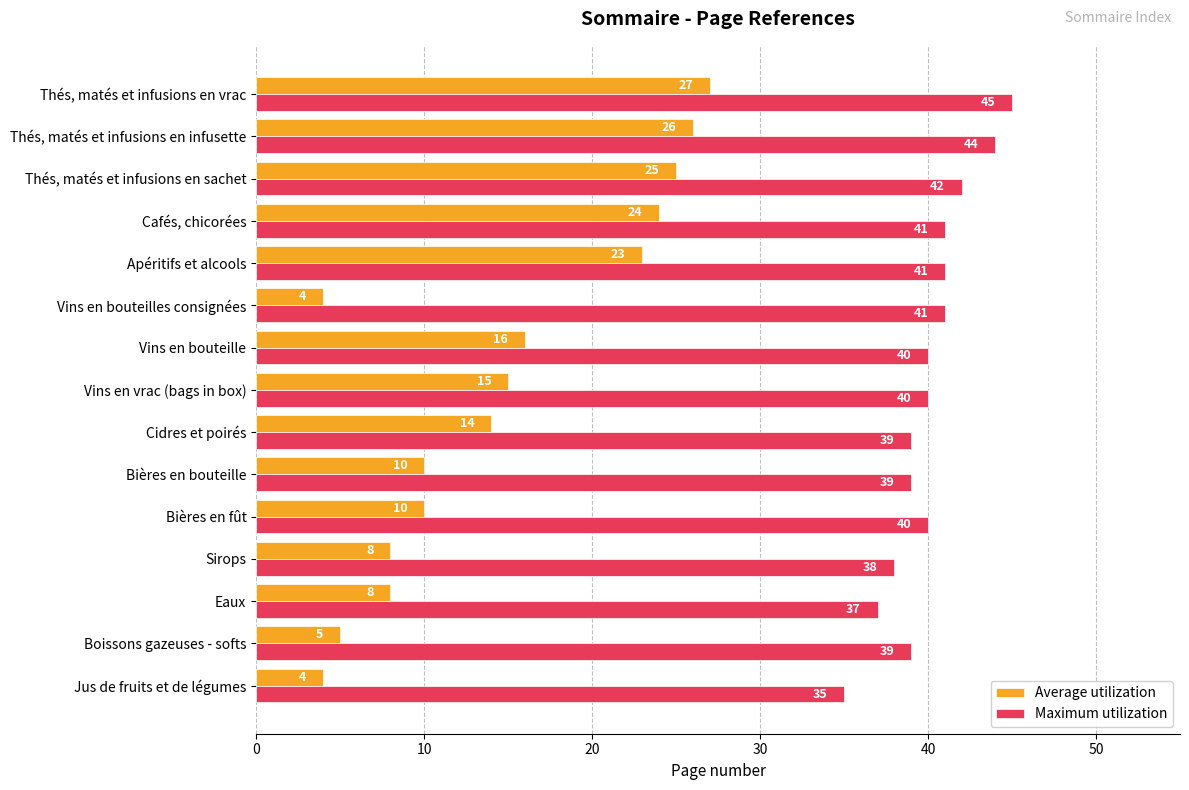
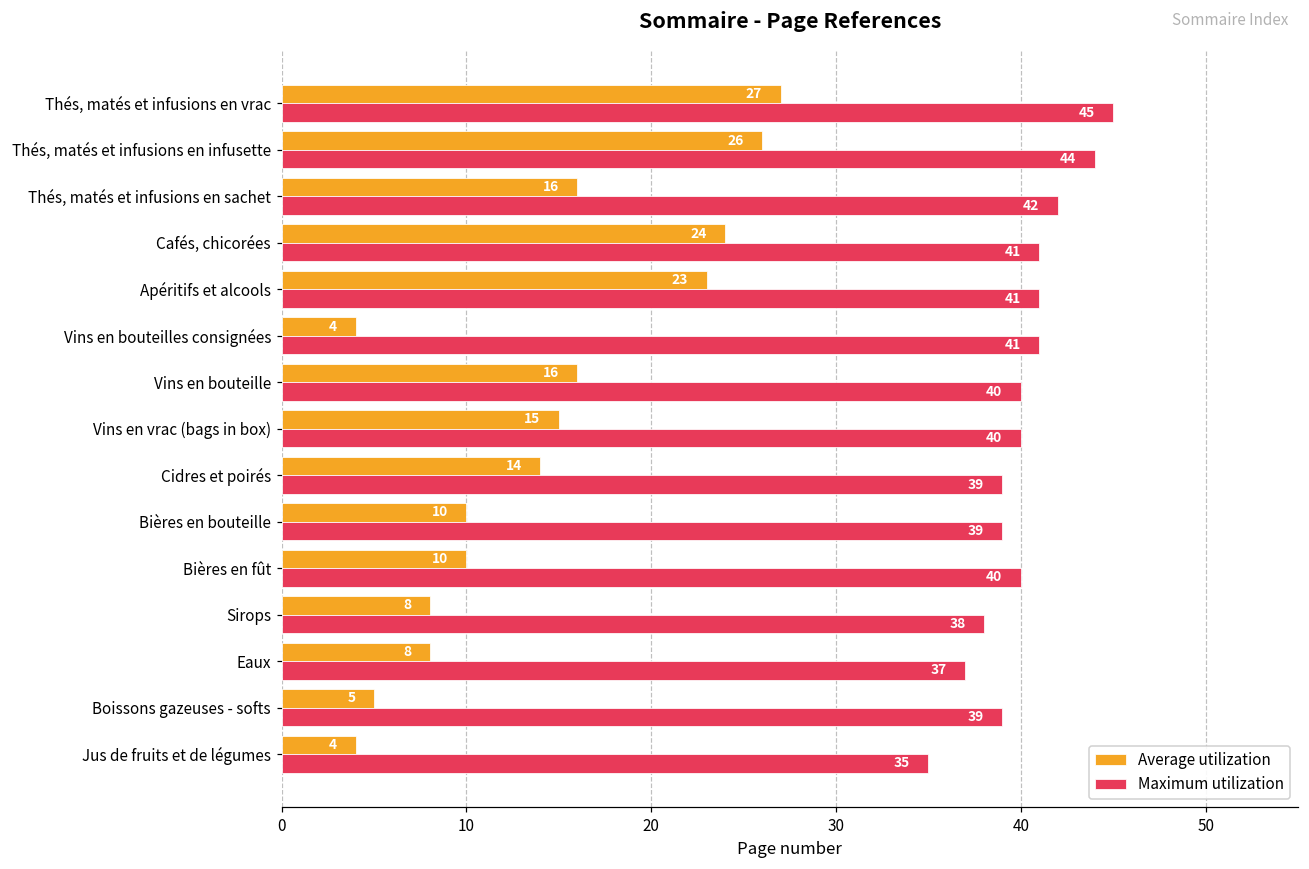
Average utilization, Thés, matés et infusions en sachet: 25 -> 16
